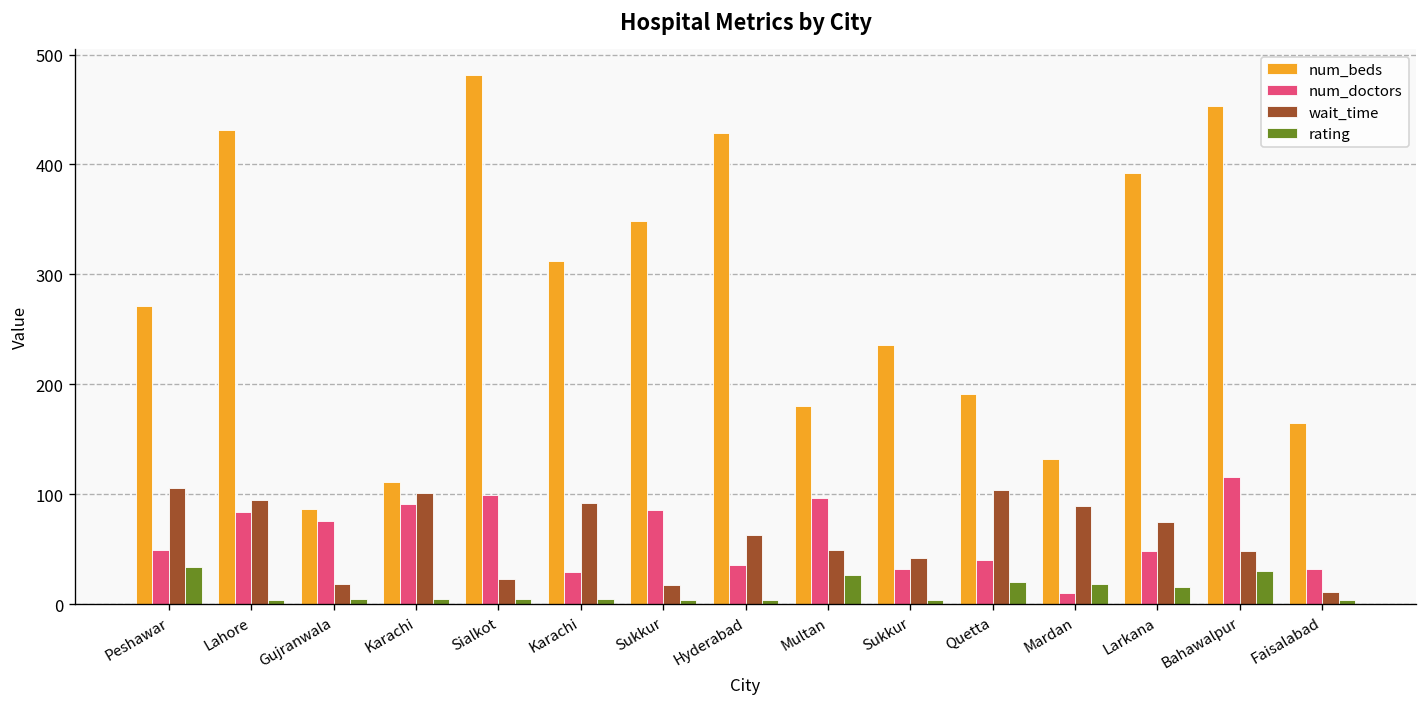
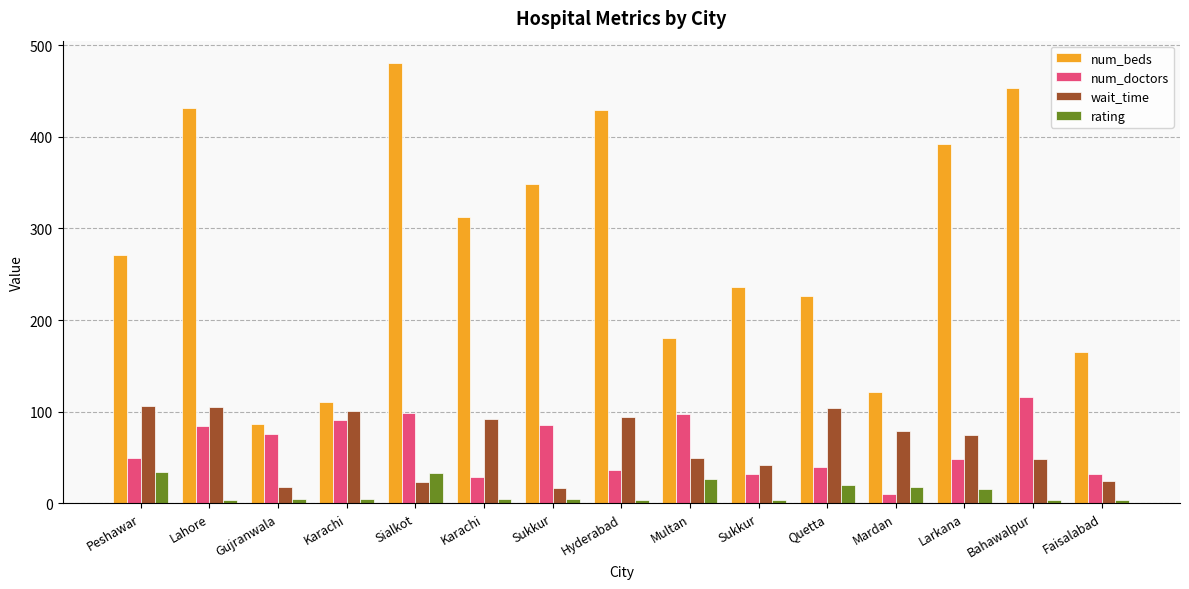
wait_time, Lahore: 100 -> 110
rating, Sialkot: 0 -> 30
wait_time, Hyderabad: 60 -> 90
num_beds, Quetta: 190 -> 230
num_beds, Mardan: 130 -> 120
wait_time, Mardan: 90 -> 80
rating, Bahawalpur: 30 -> 0
wait_time, Faisalabad: 10 -> 20
